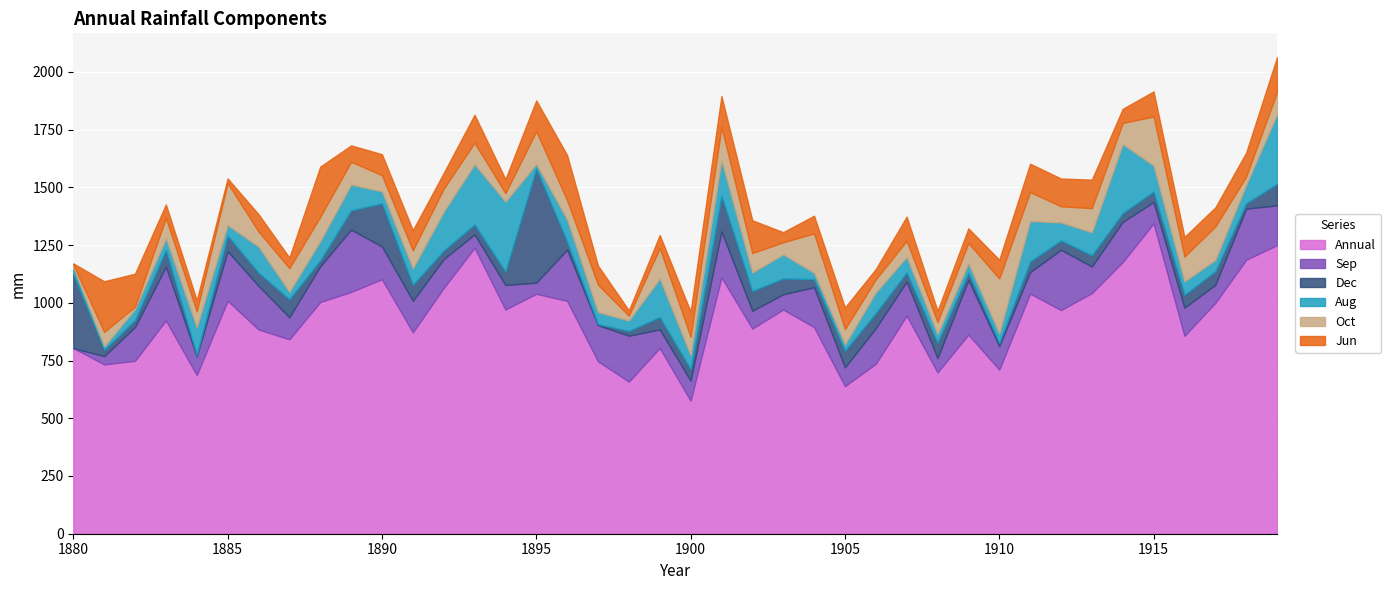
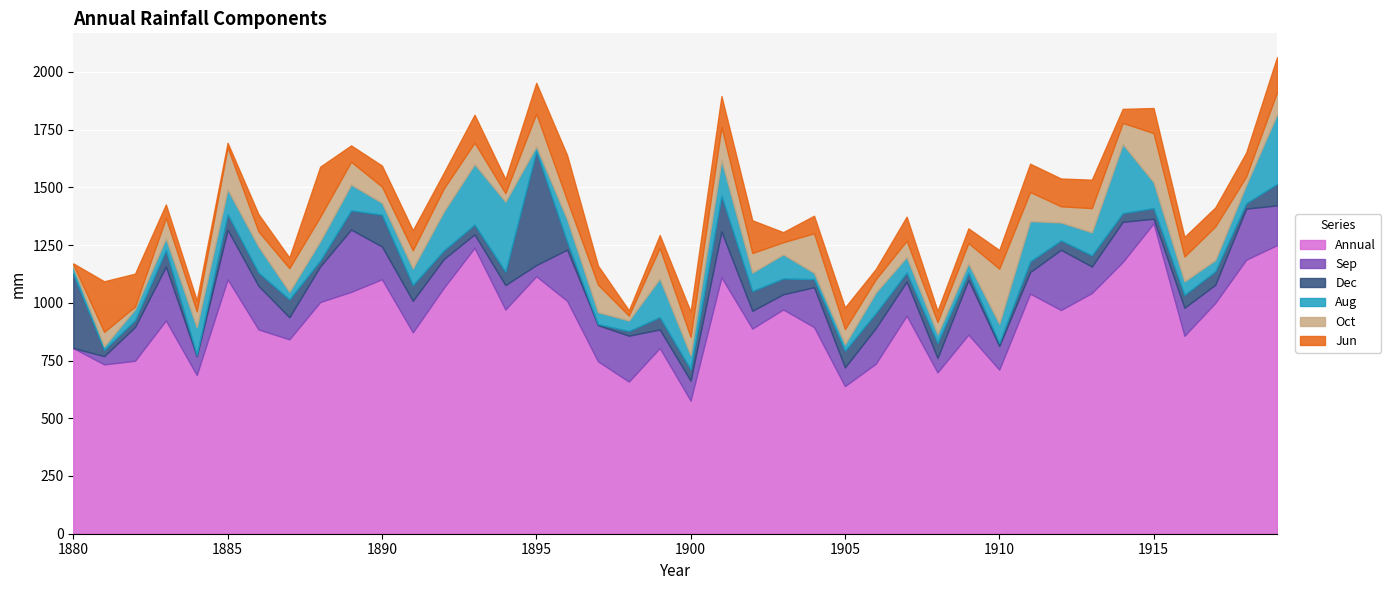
Annual, 1885: 1010 -> 1100
Aug, 1885: 50 -> 110
Dec, 1890: 190 -> 140
Annual, 1895: 1040 -> 1110
Aug, 1910: 40 -> 80
Sep, 1915: 90 -> 20
